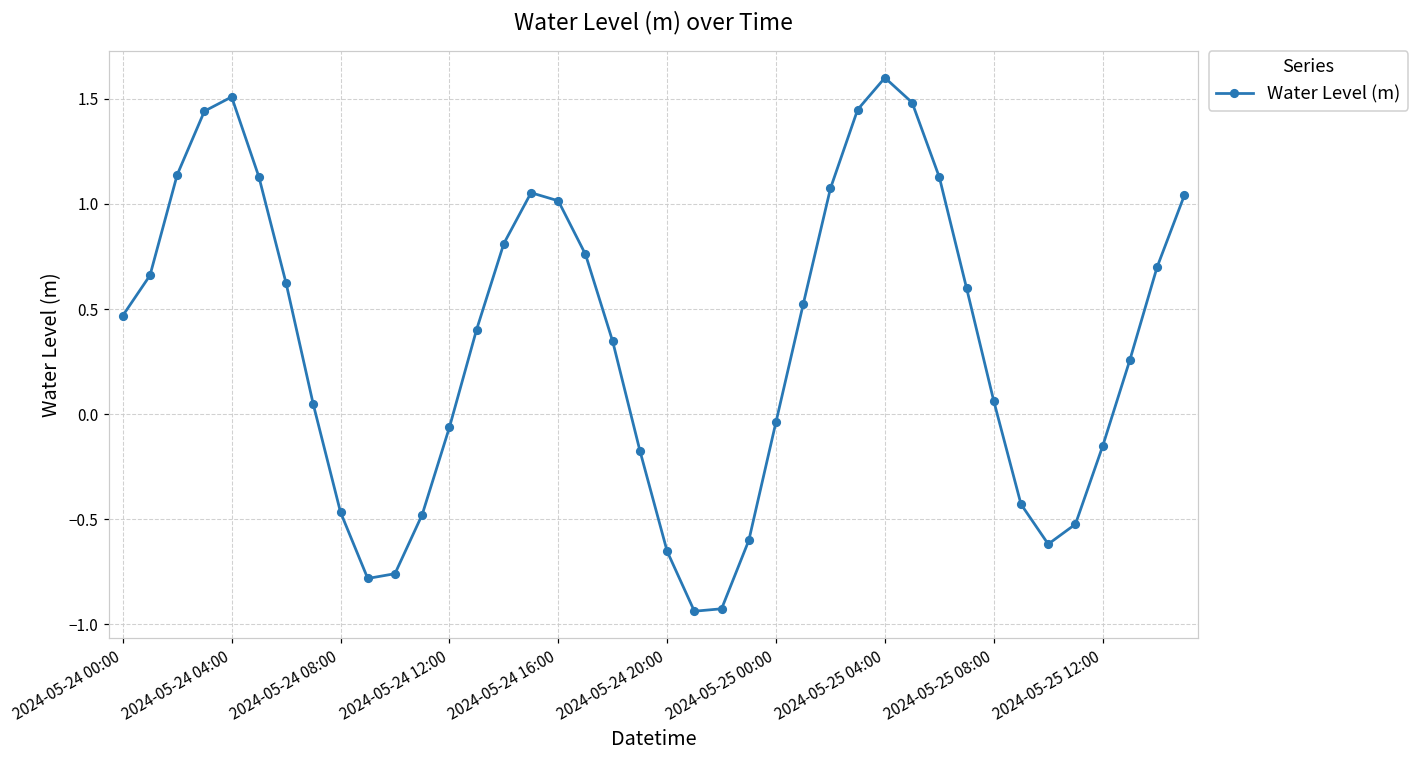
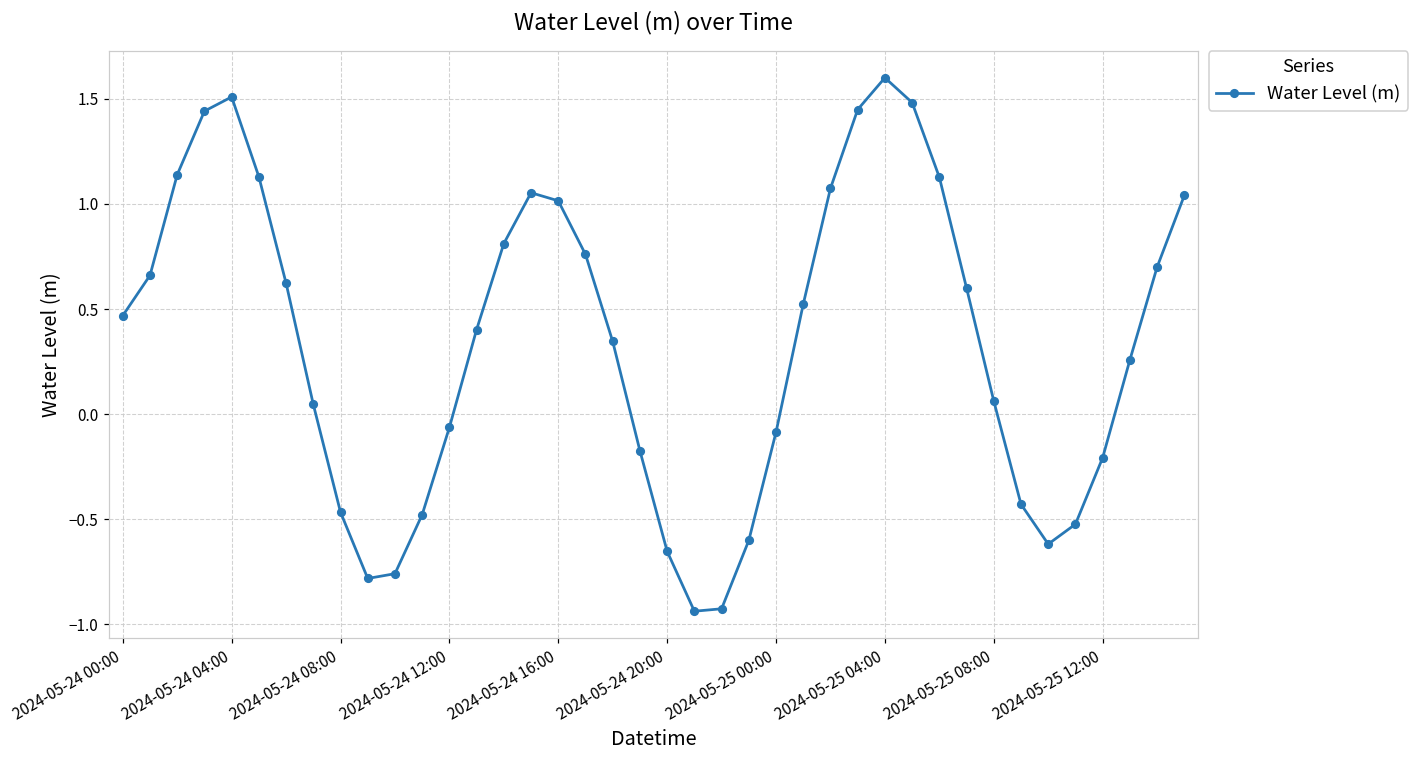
2024-05-25 00:00: -0.04 -> -0.09
2024-05-25 12:00: -0.15 -> -0.21
